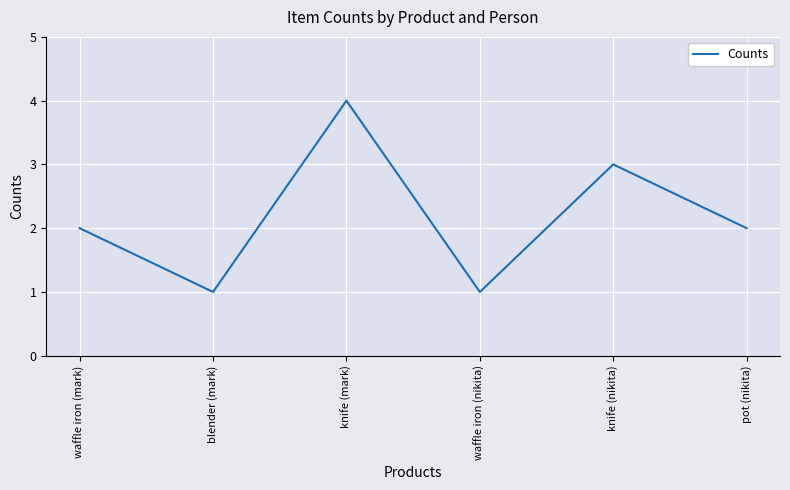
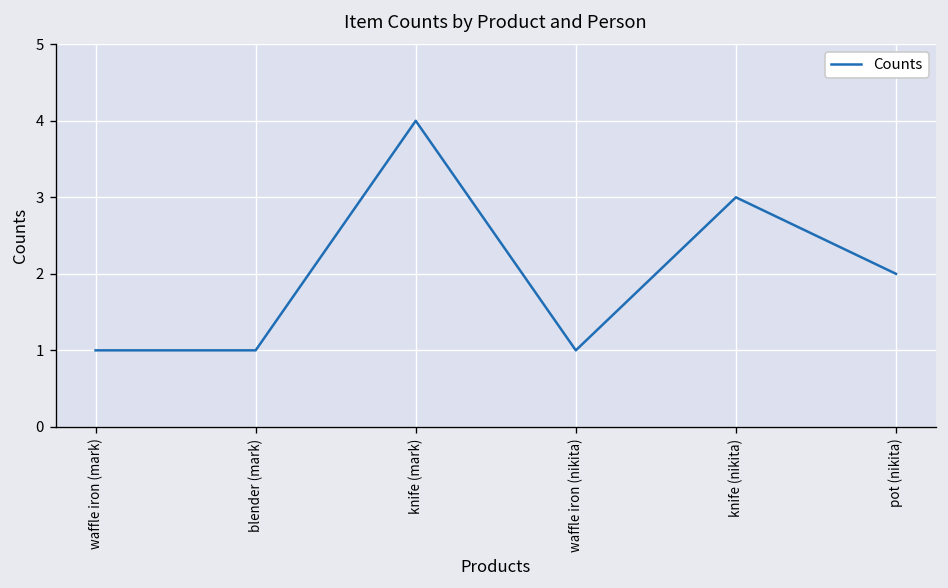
waffle iron (mark): 2 -> 1
